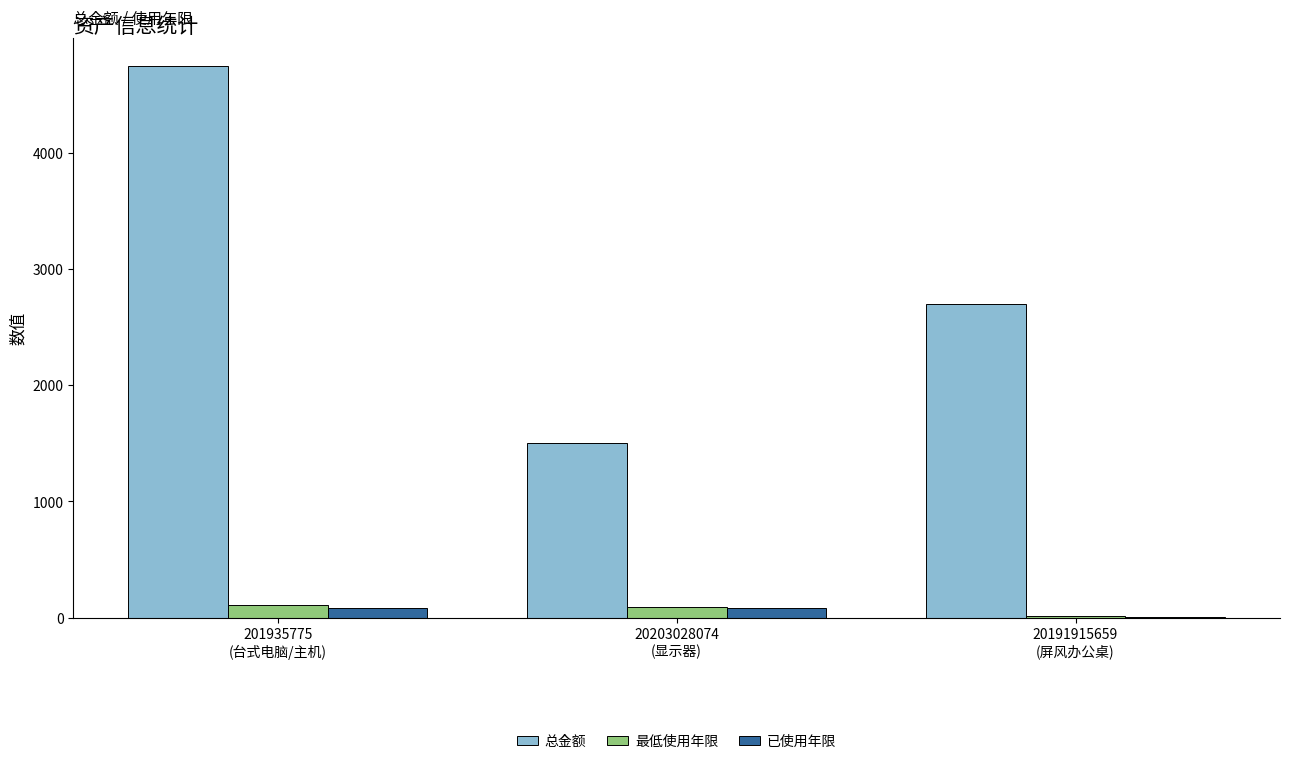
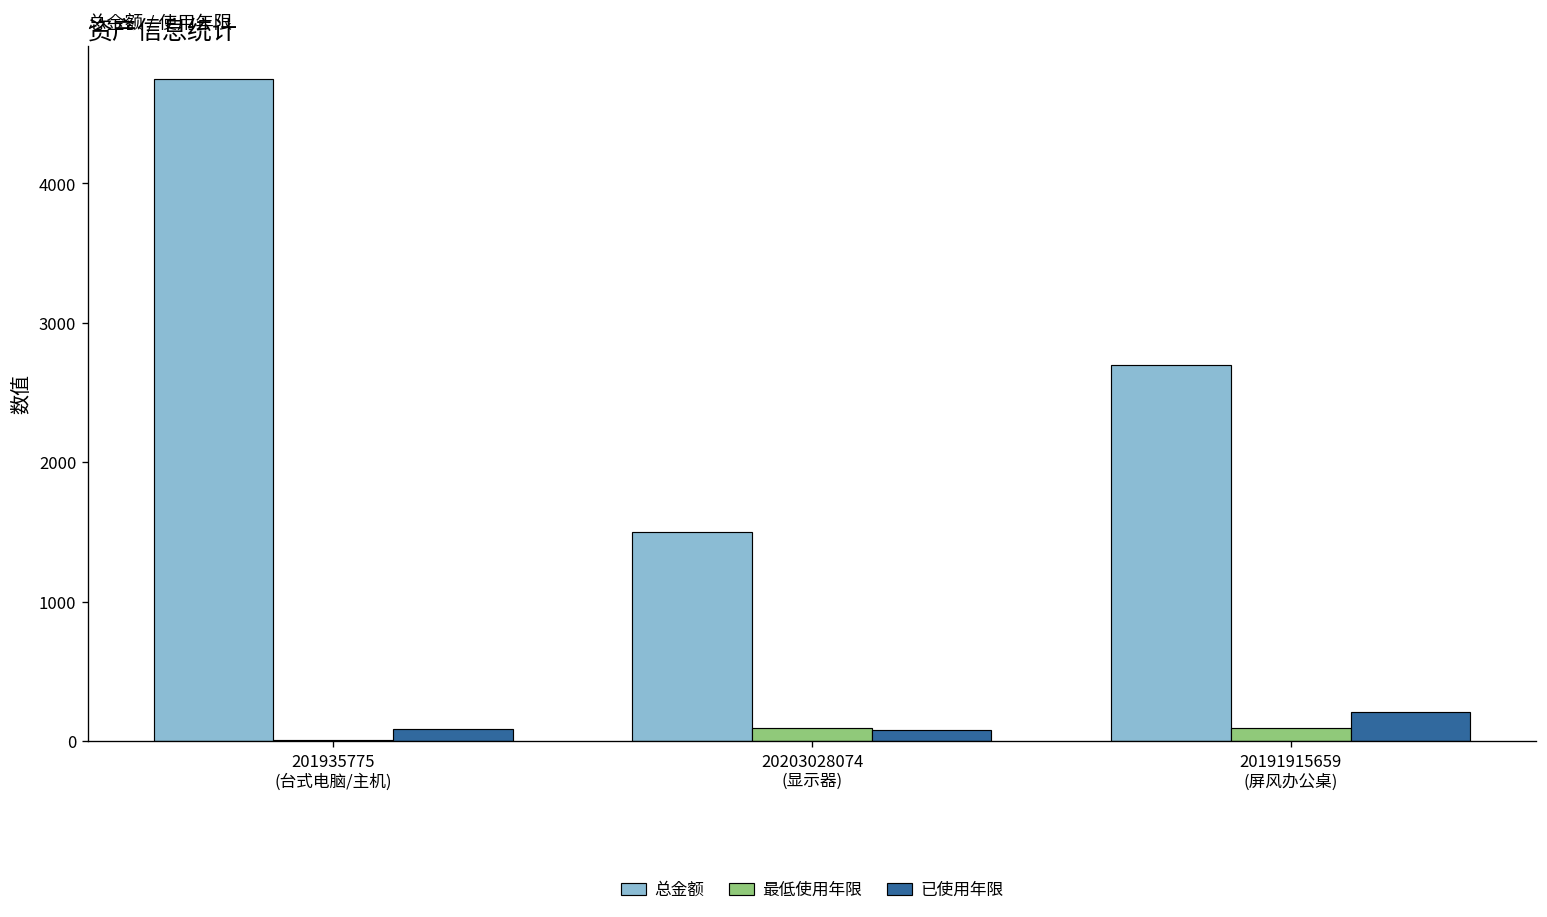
最低使用年限, 201935775 (台式电脑/主机): 110 -> 10
最低使用年限, 20191915659 (屏风办公桌): 20 -> 100
已使用年限, 20191915659 (屏风办公桌): 10 -> 210
